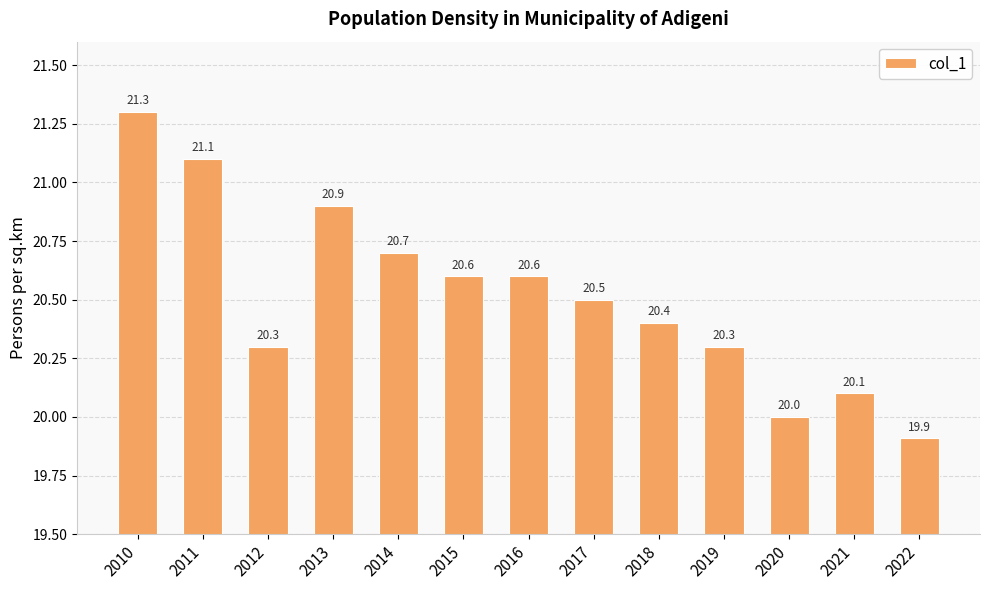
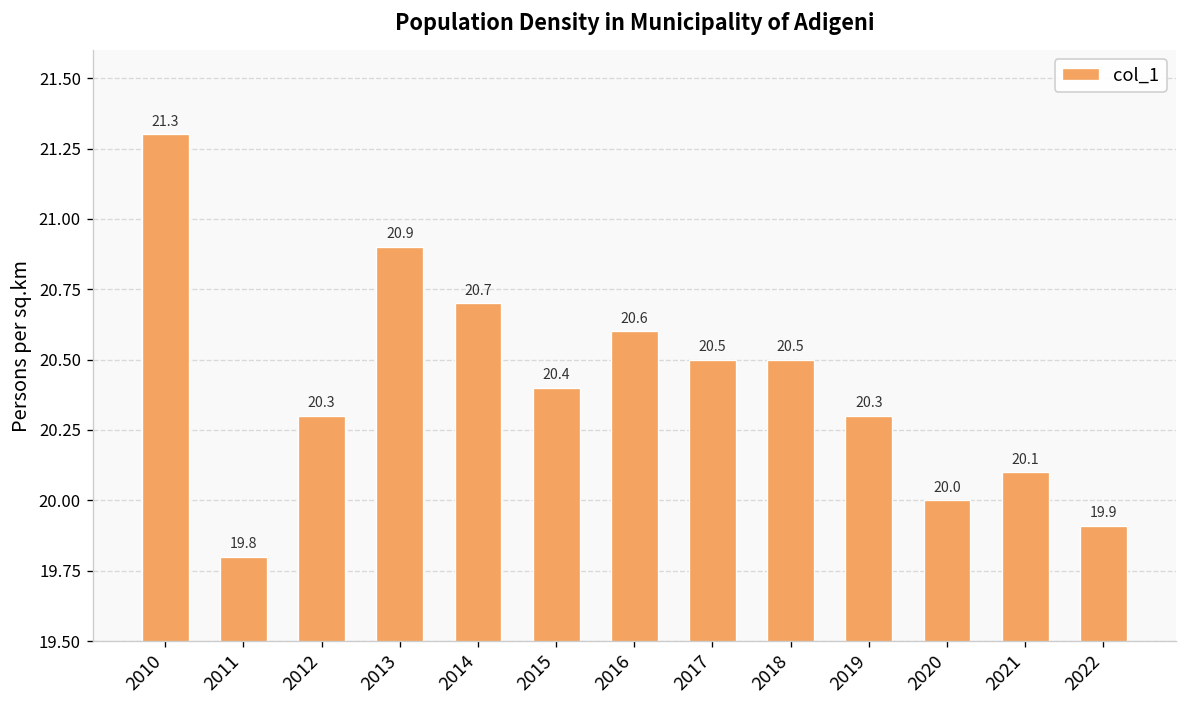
2011: 21.1 -> 19.8
2015: 20.6 -> 20.4
2018: 20.4 -> 20.5
